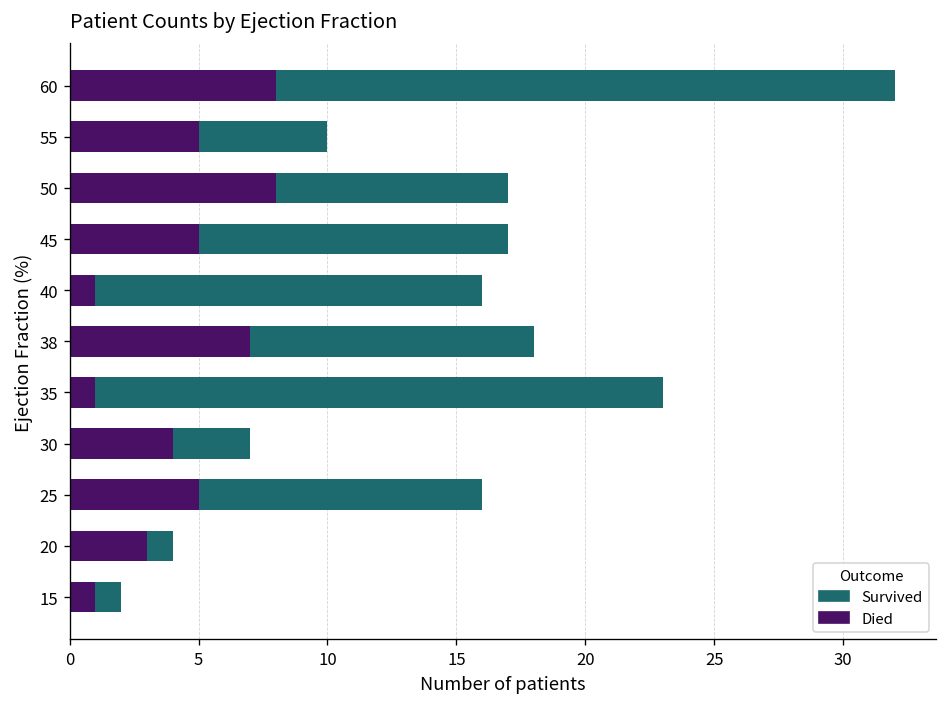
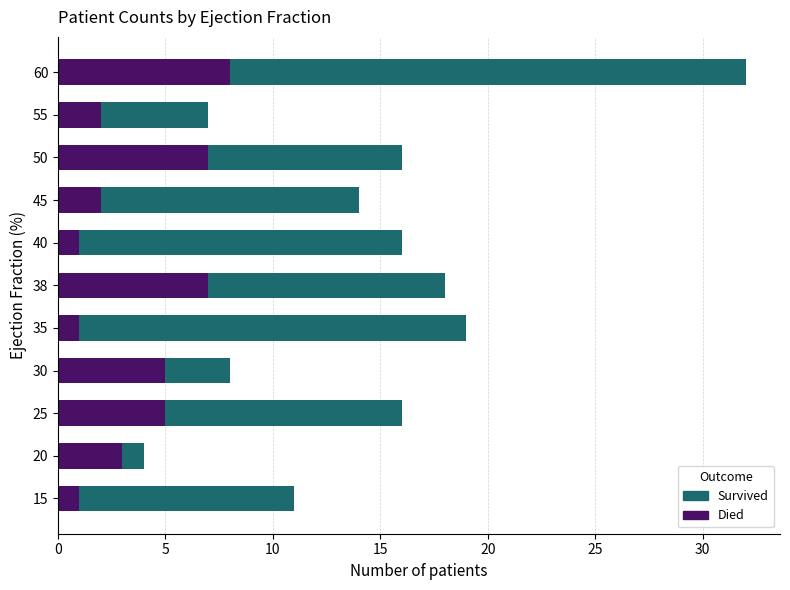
Died, 55: 5 -> 2
Died, 50: 8 -> 7
Died, 45: 5 -> 2
Survived, 35: 22 -> 18
Died, 30: 4 -> 5
Survived, 15: 1 -> 10
